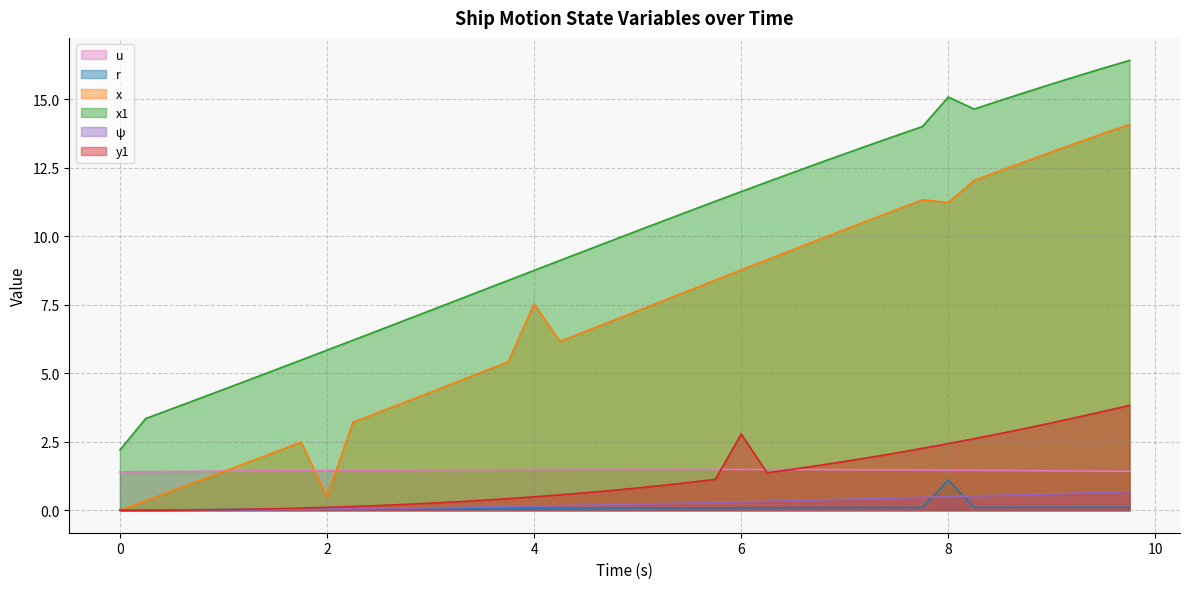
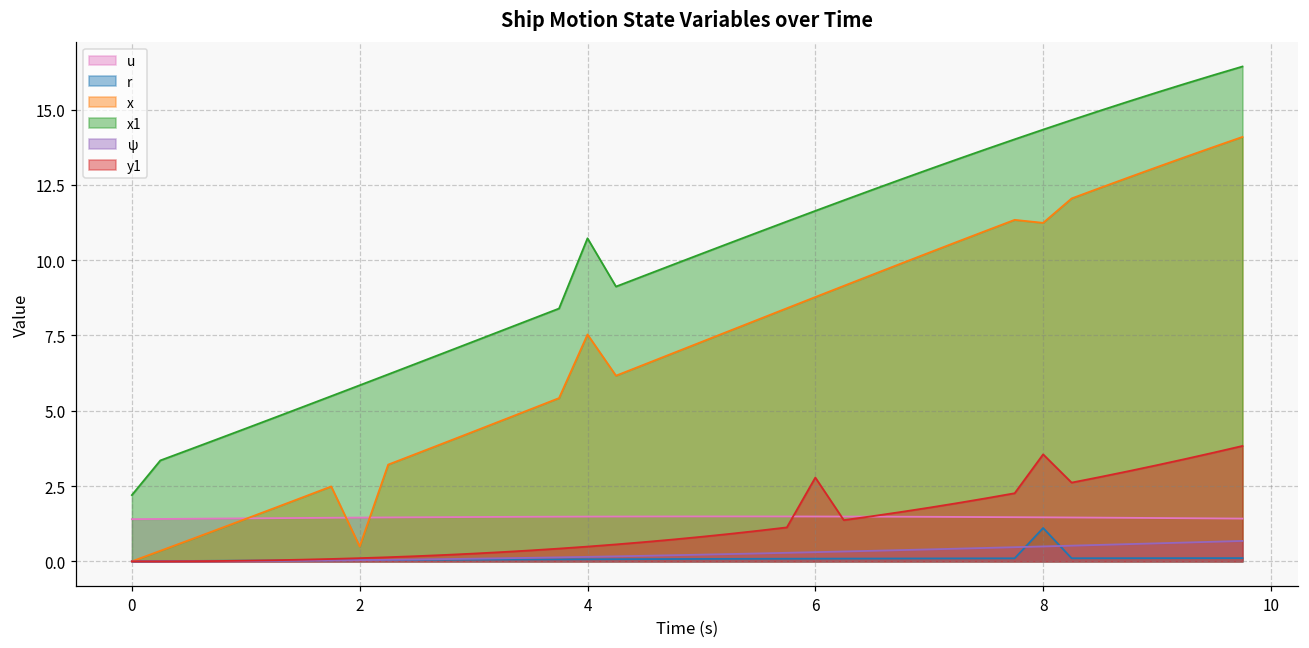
x1, 4: 8.8 -> 10.7
x1, 8: 15.1 -> 14.3
y1, 8: 2.4 -> 3.6
